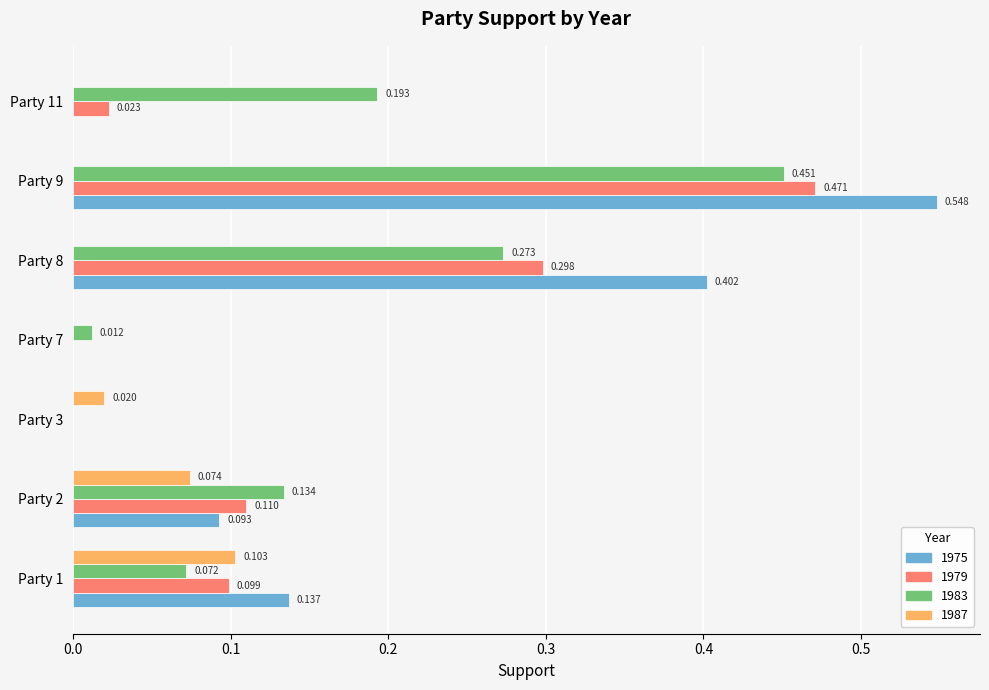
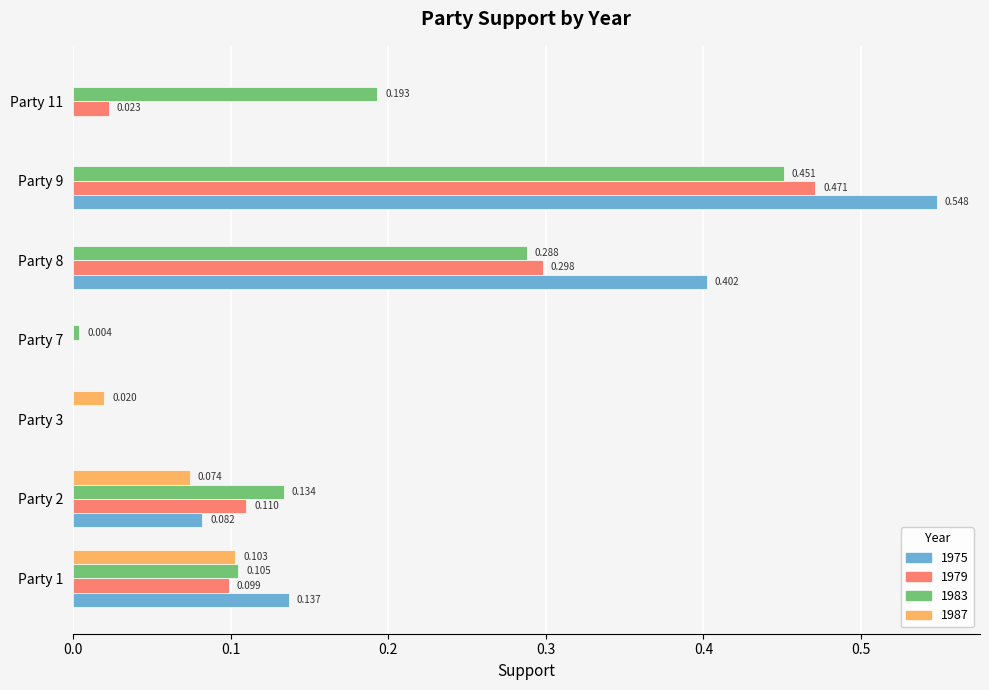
1983, Party 8: 0.273 -> 0.288
1983, Party 7: 0.012 -> 0.004
1975, Party 2: 0.093 -> 0.082
1983, Party 1: 0.072 -> 0.105
